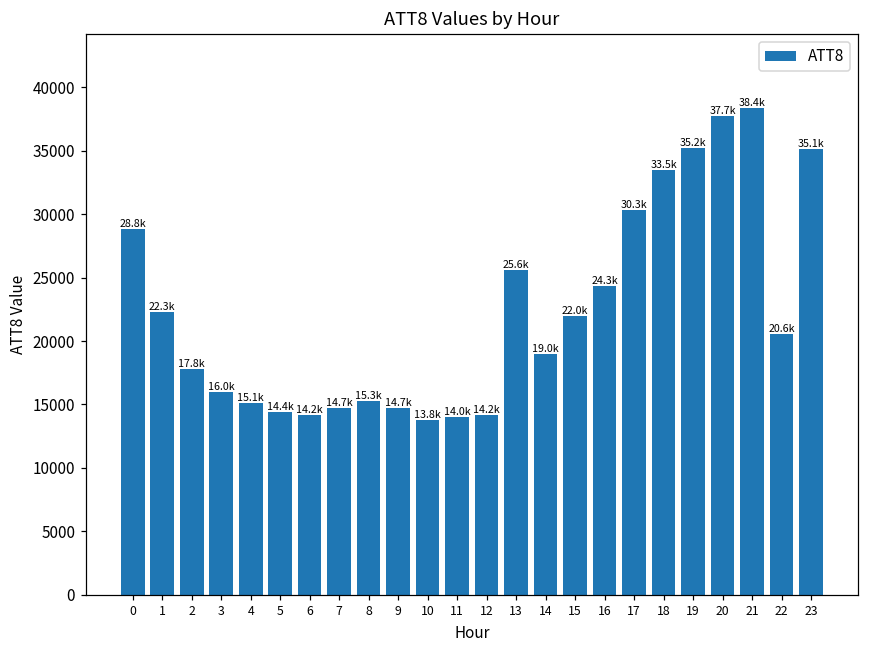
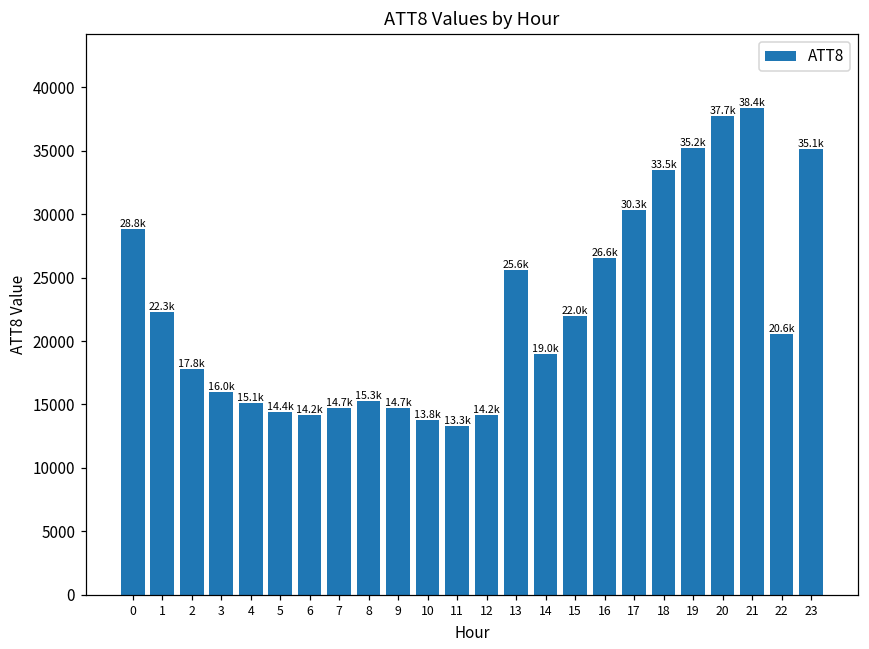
11: 14.0k -> 13.3k
16: 24.3k -> 26.6k
